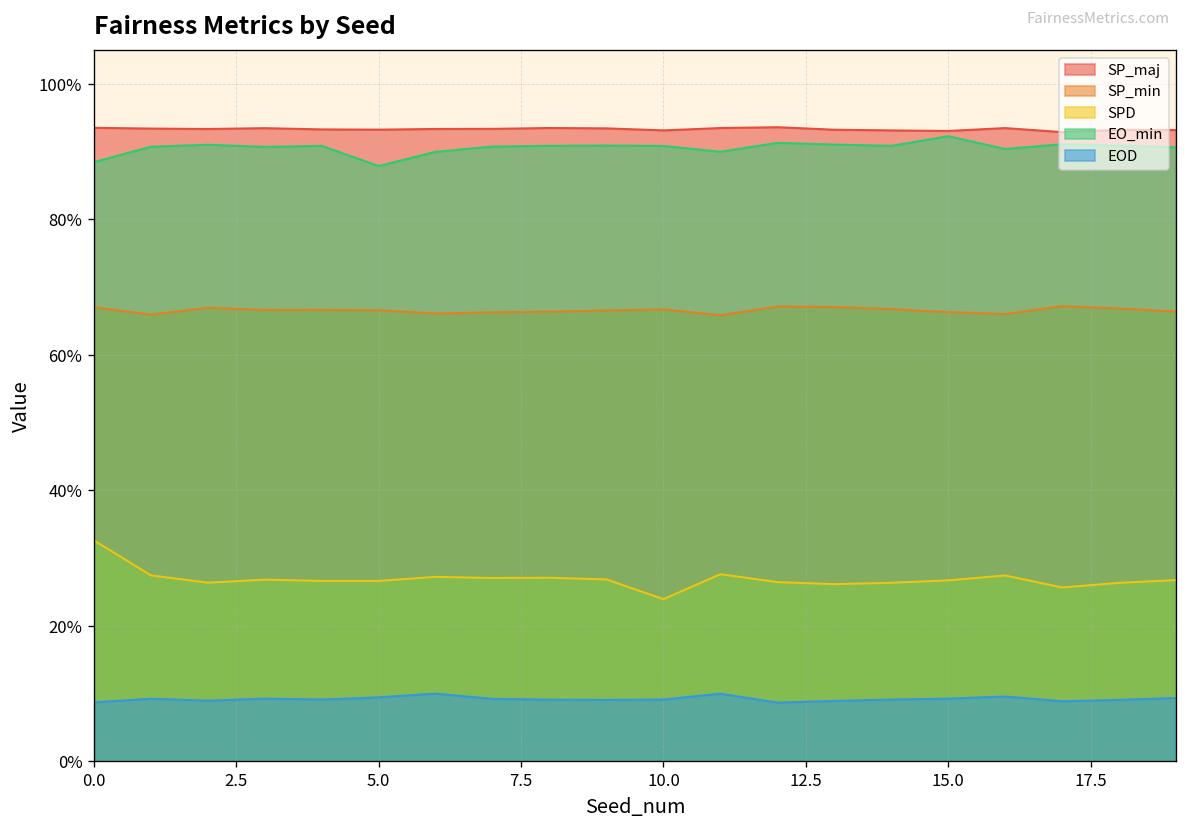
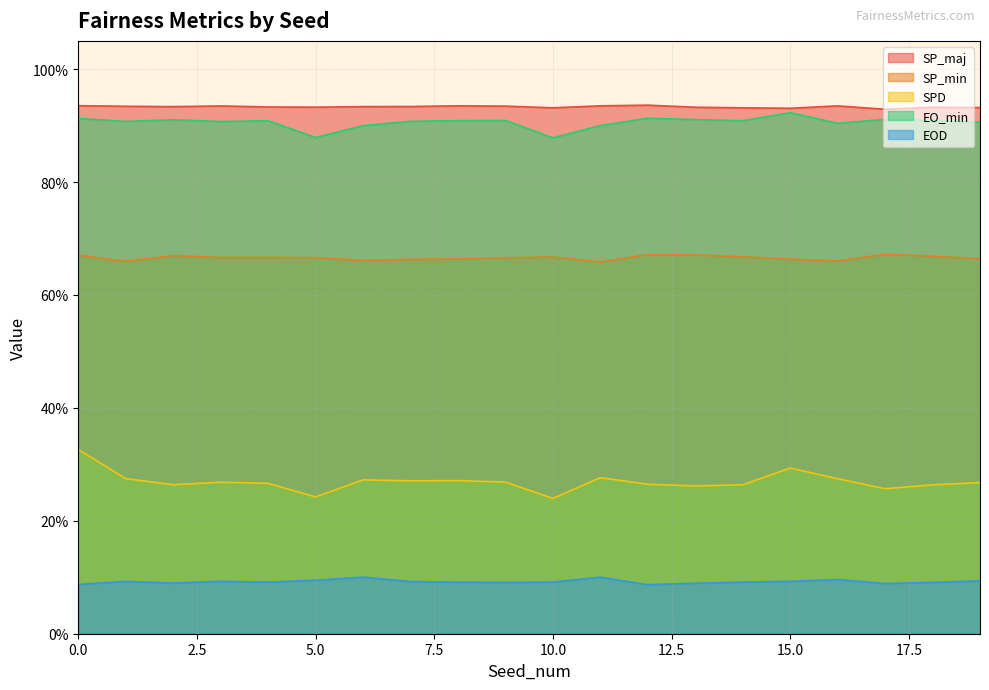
EO_min, 0.0: 88% -> 91%
SPD, 5.0: 27% -> 24%
EO_min, 10.0: 91% -> 88%
SPD, 15.0: 27% -> 29%
